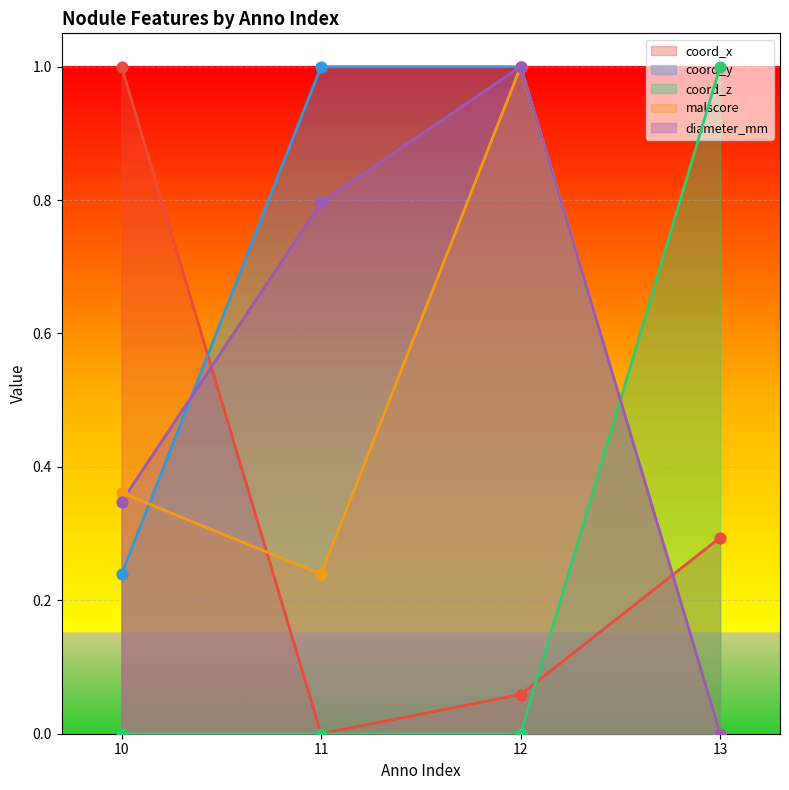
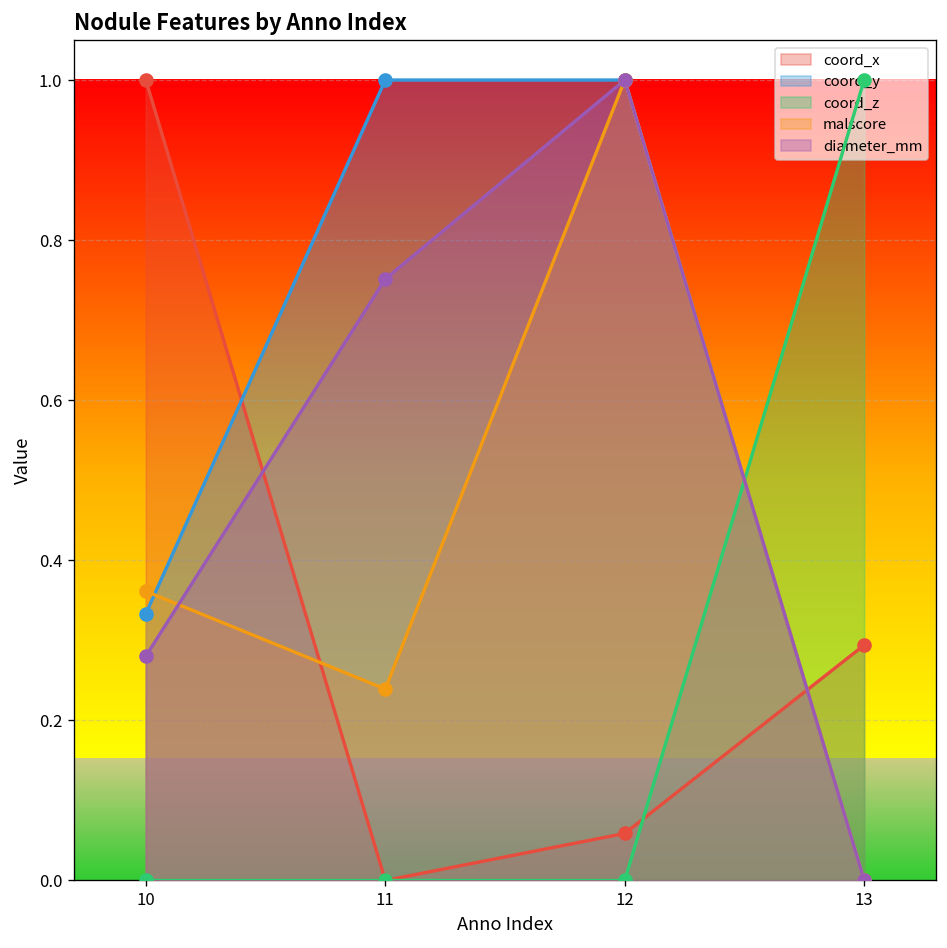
coord_y, 10: 0.24 -> 0.33
diameter_mm, 10: 0.35 -> 0.28
diameter_mm, 11: 0.80 -> 0.75
